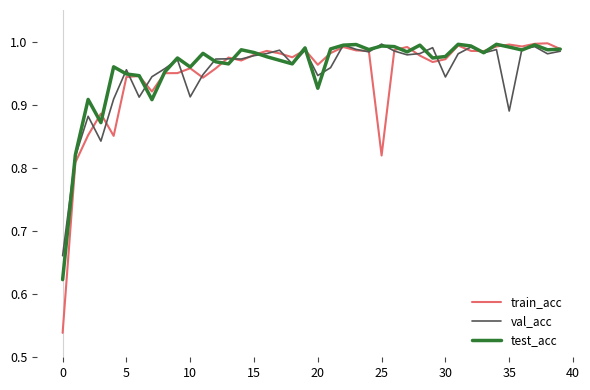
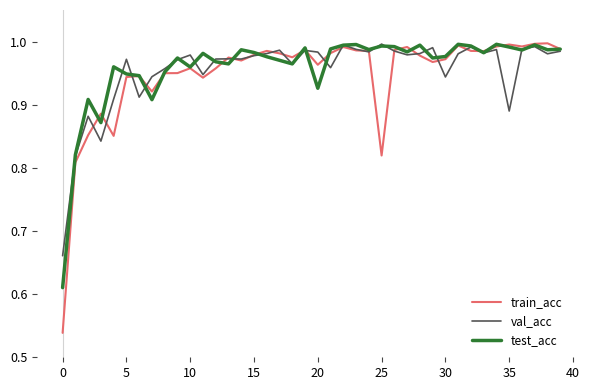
test_acc, 0: 0.62 -> 0.61
val_acc, 5: 0.96 -> 0.97
val_acc, 10: 0.91 -> 0.98
val_acc, 20: 0.95 -> 0.98
